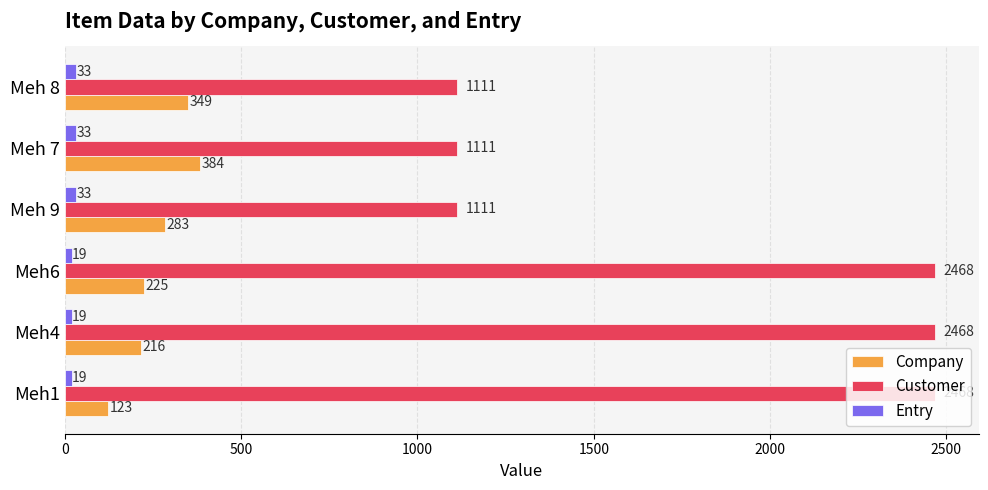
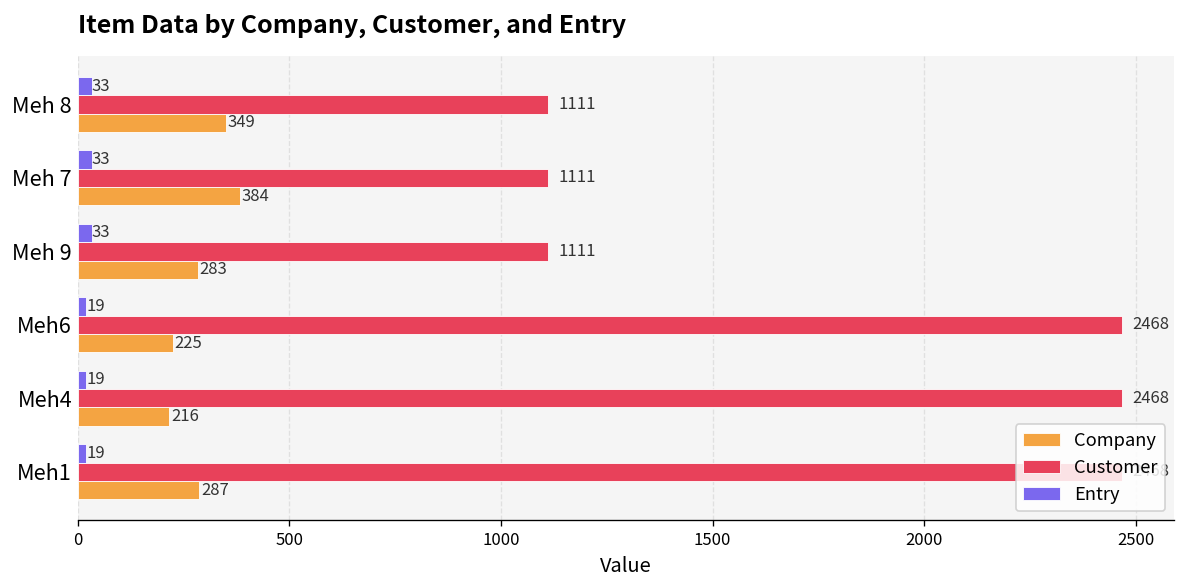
Company, Meh1: 123 -> 287
